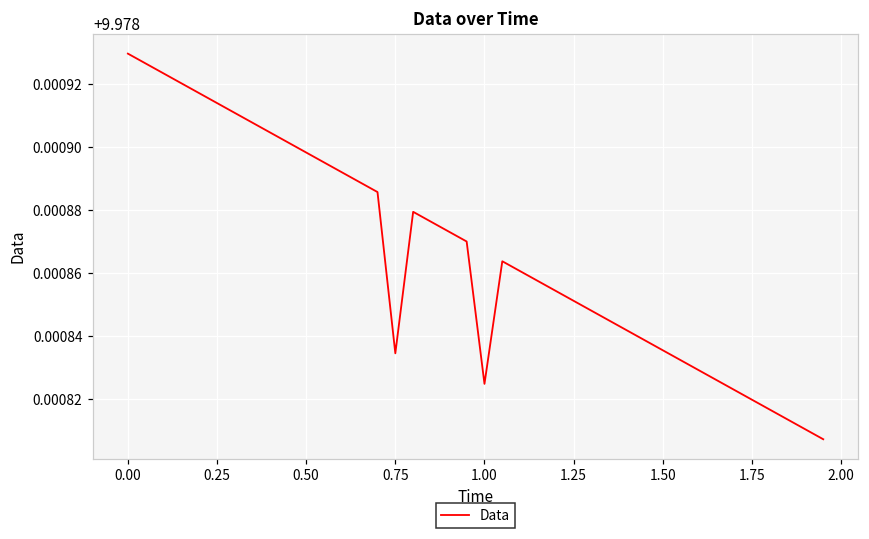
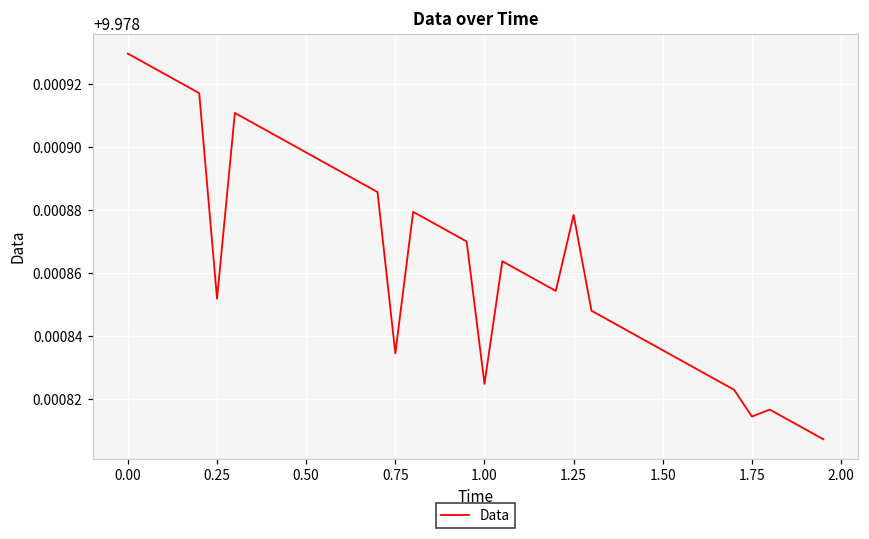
0.25: 9.978914 -> 9.978852
1.25: 9.978851 -> 9.978879
1.75: 9.978820 -> 9.978814
